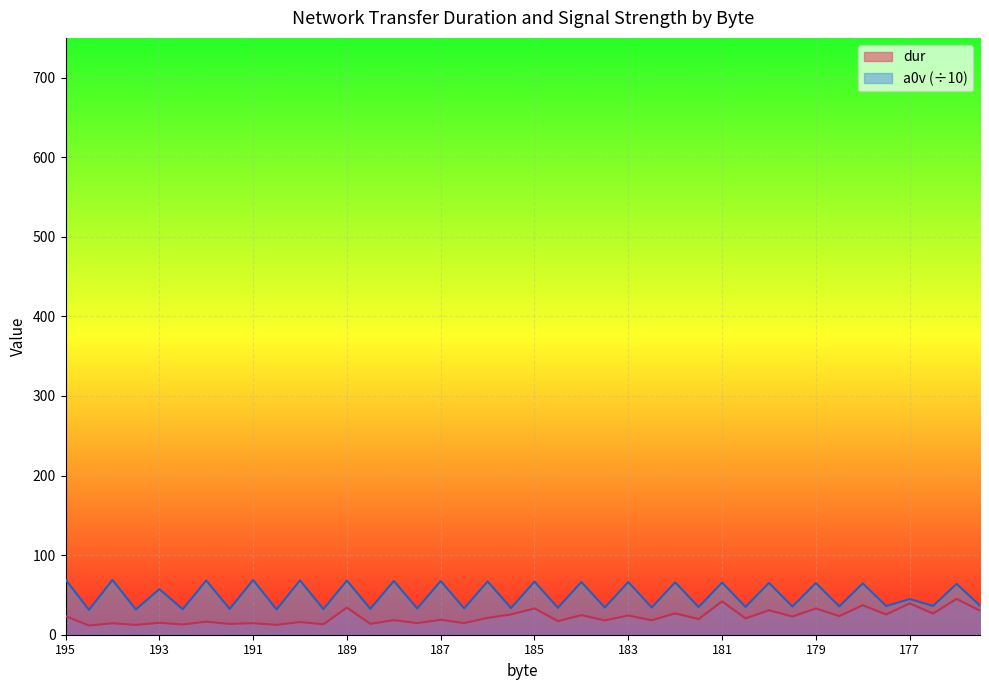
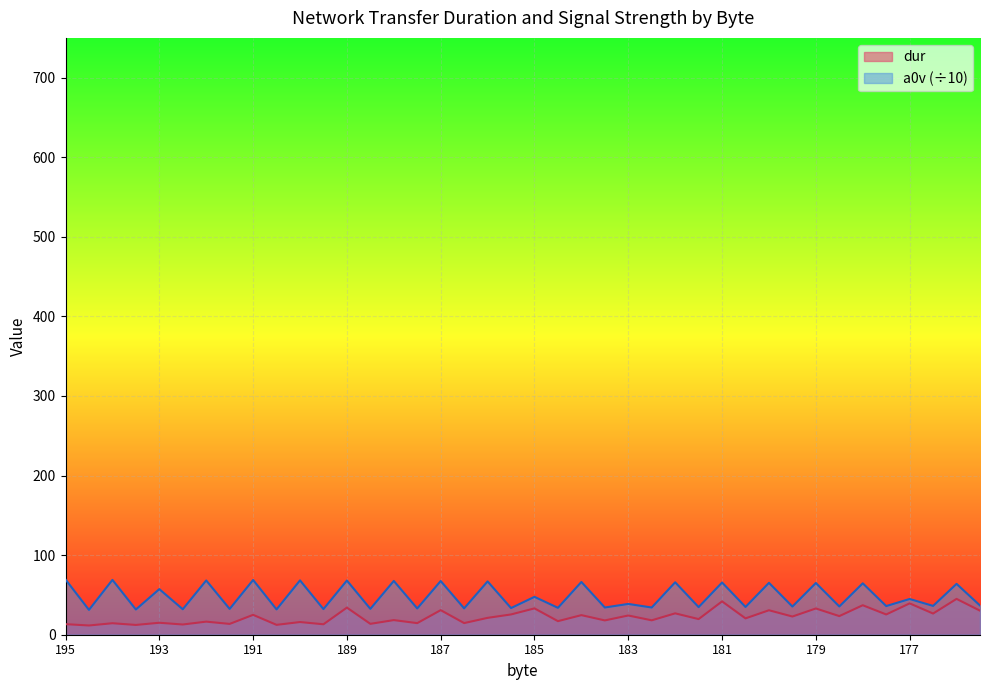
dur, 195: 20 -> 10
dur, 191: 10 -> 20
dur, 187: 20 -> 30
a0v (÷10), 185: 70 -> 50
a0v (÷10), 183: 70 -> 40
